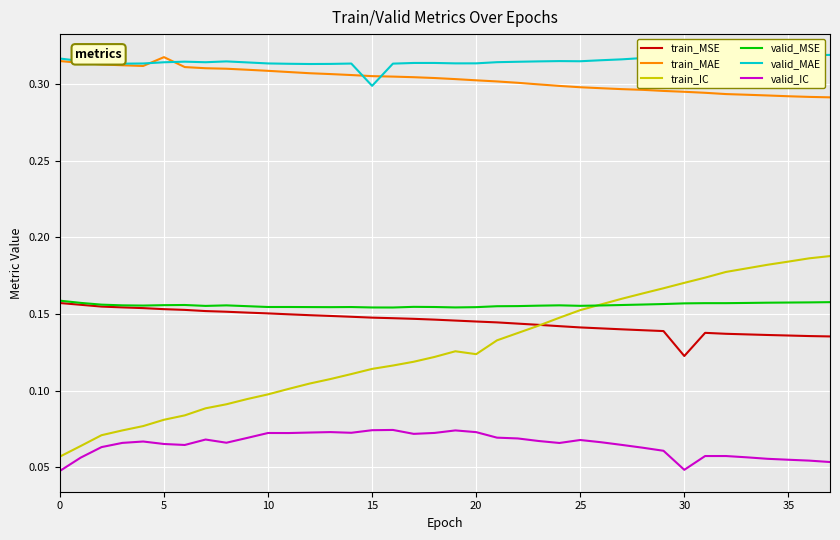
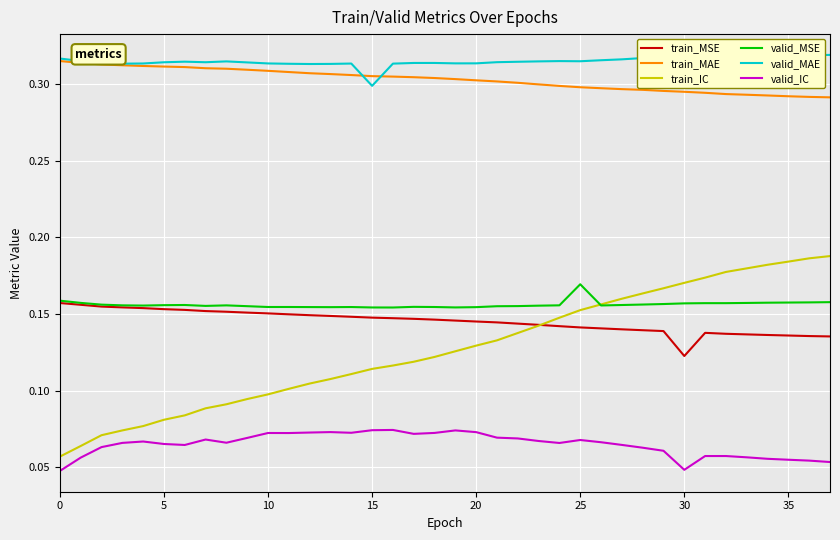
train_MAE, 5: 0.318 -> 0.312
train_IC, 20: 0.124 -> 0.129
valid_MSE, 25: 0.155 -> 0.169
